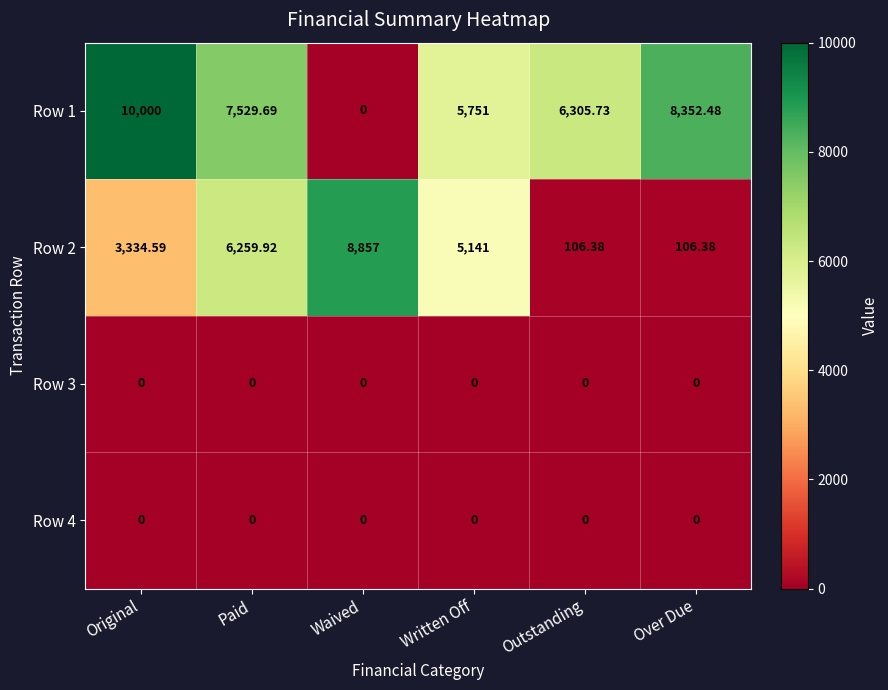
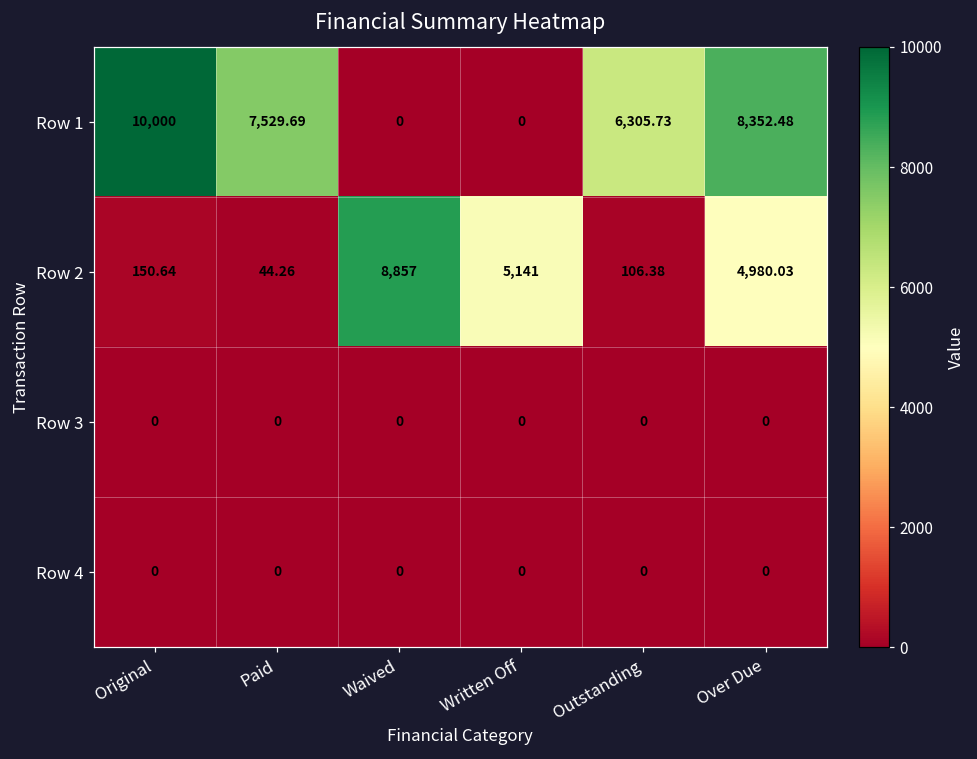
Row 1, Written Off: 5,751 -> 0
Row 2, Original: 3,334.59 -> 150.64
Row 2, Paid: 6,259.92 -> 44.26
Row 2, Over Due: 106.38 -> 4,980.03
